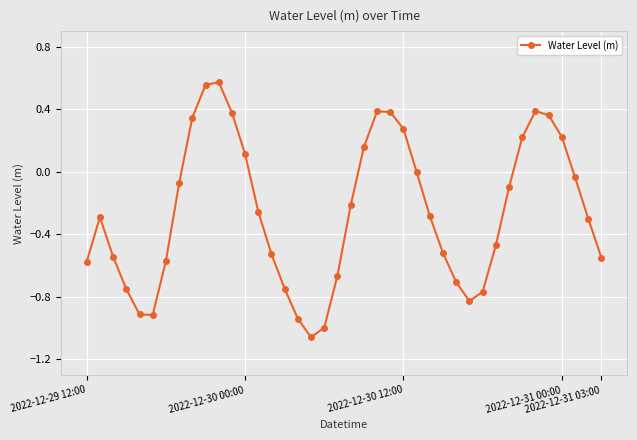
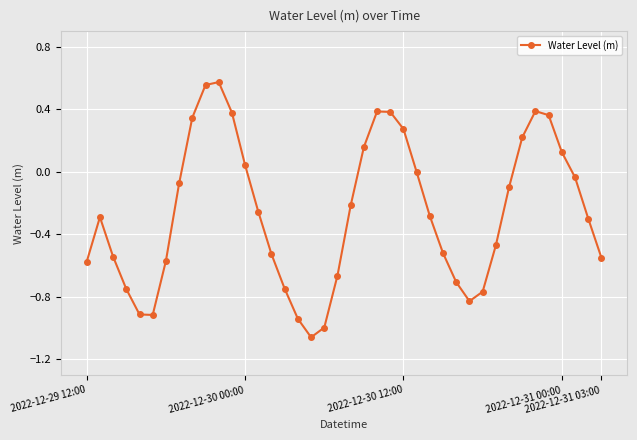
2022-12-30 00:00: 0.11 -> 0.04
2022-12-31 00:00: 0.22 -> 0.13
